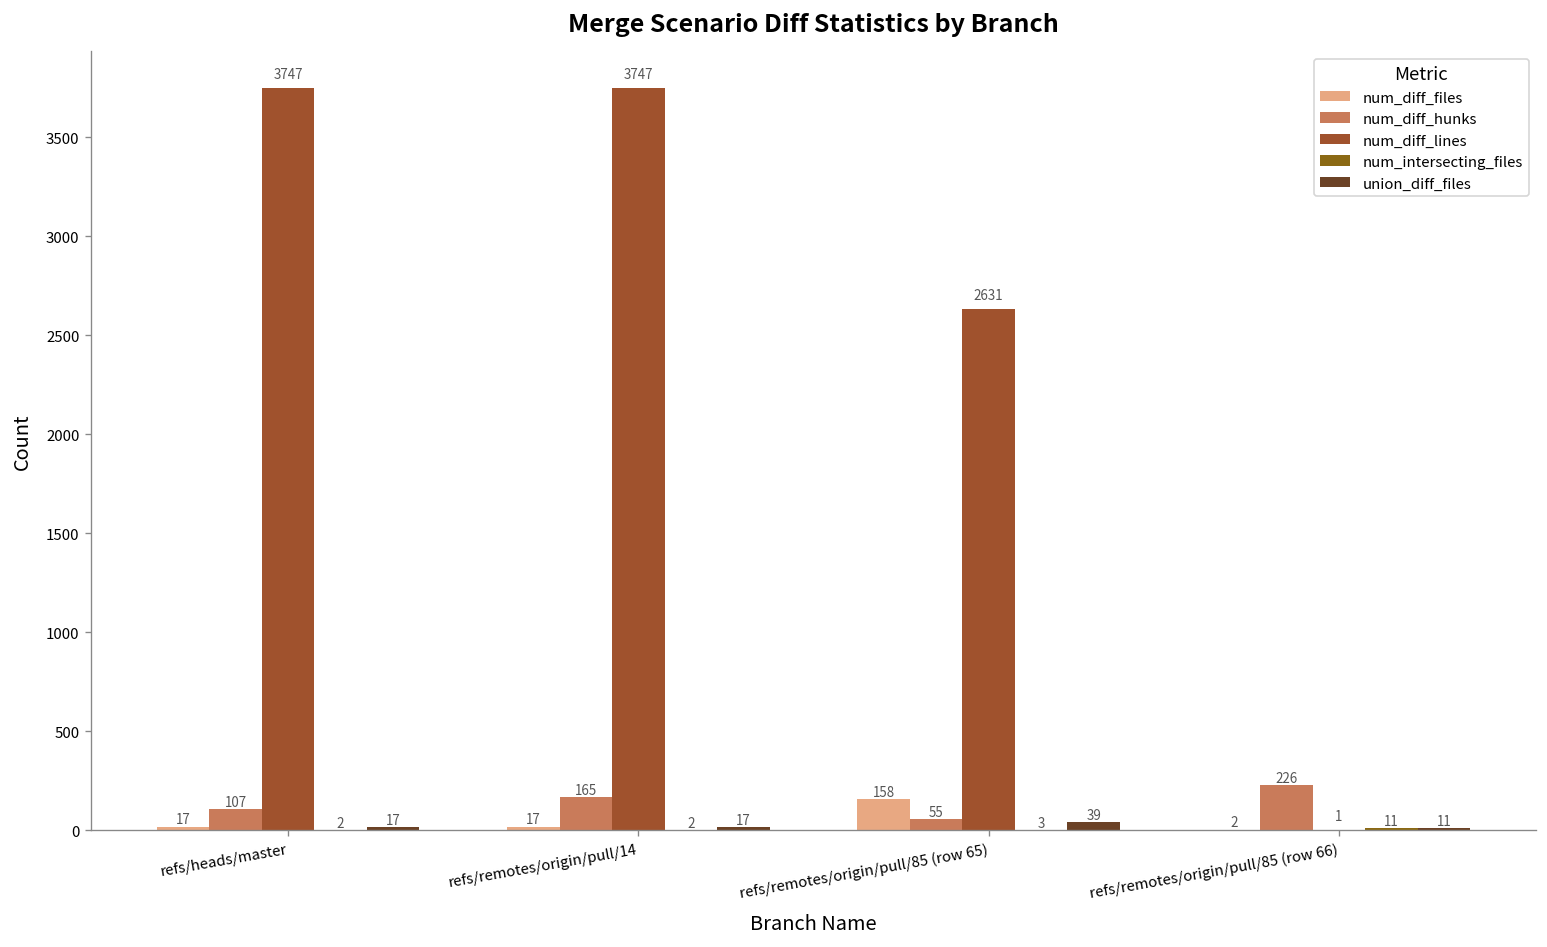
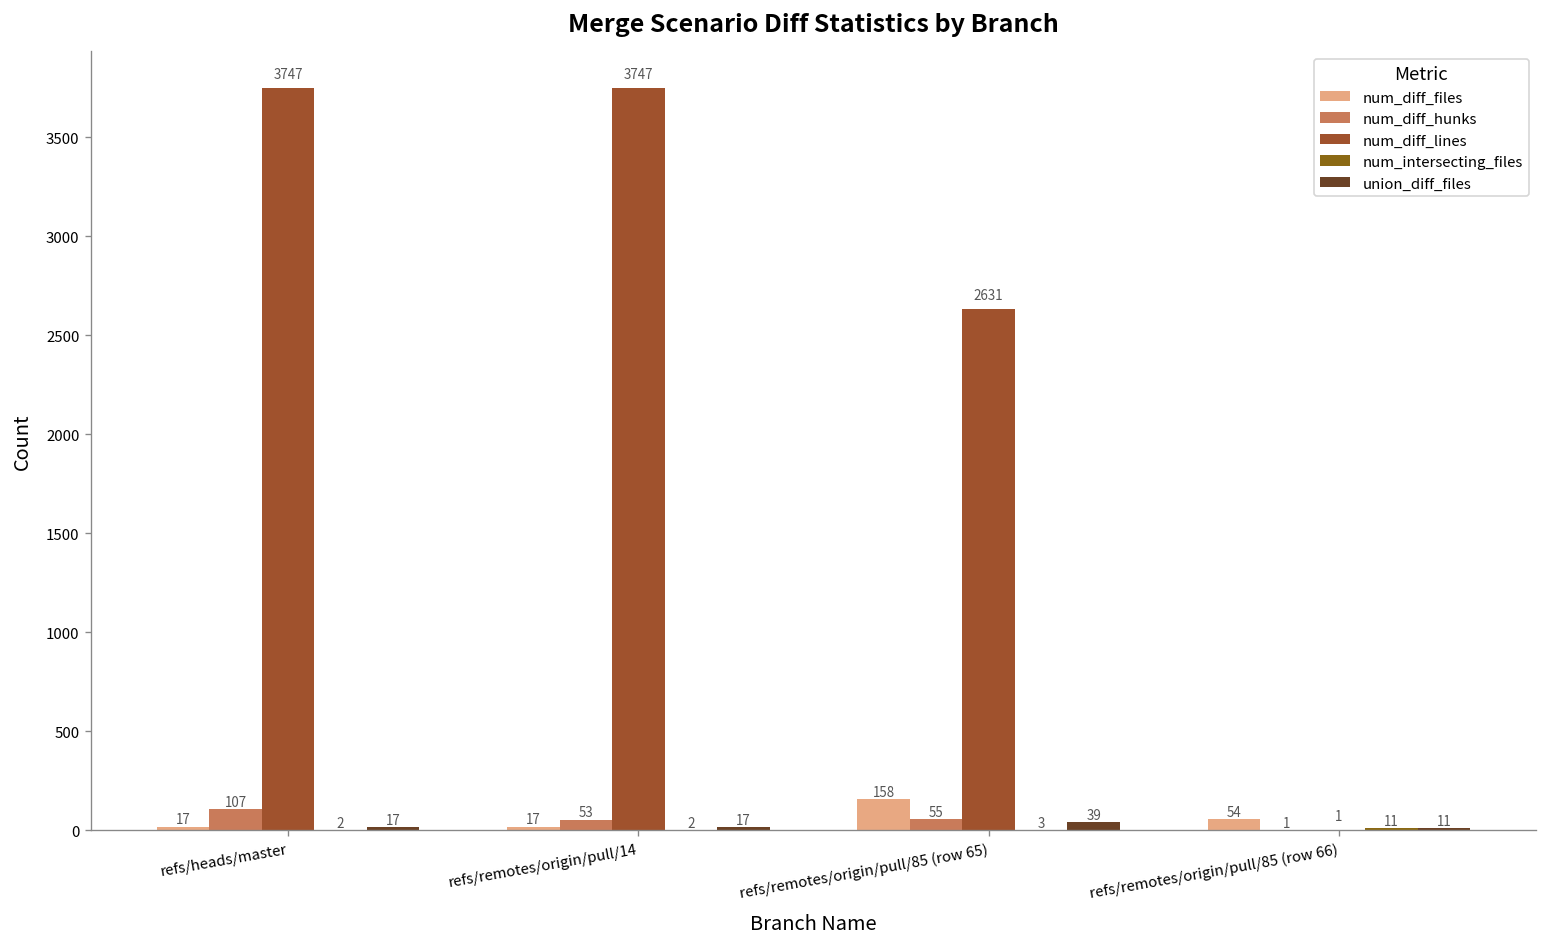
num_diff_hunks, refs/remotes/origin/pull/14: 165 -> 53
num_diff_files, refs/remotes/origin/pull/85 (row 66): 2 -> 54
num_diff_hunks, refs/remotes/origin/pull/85 (row 66): 226 -> 1
